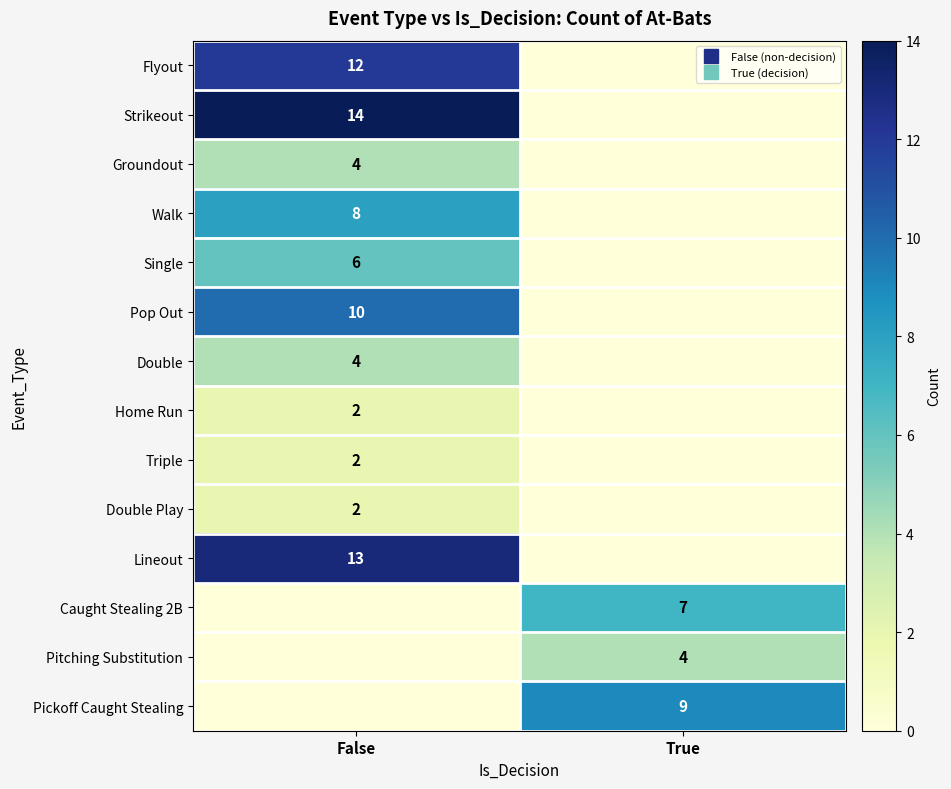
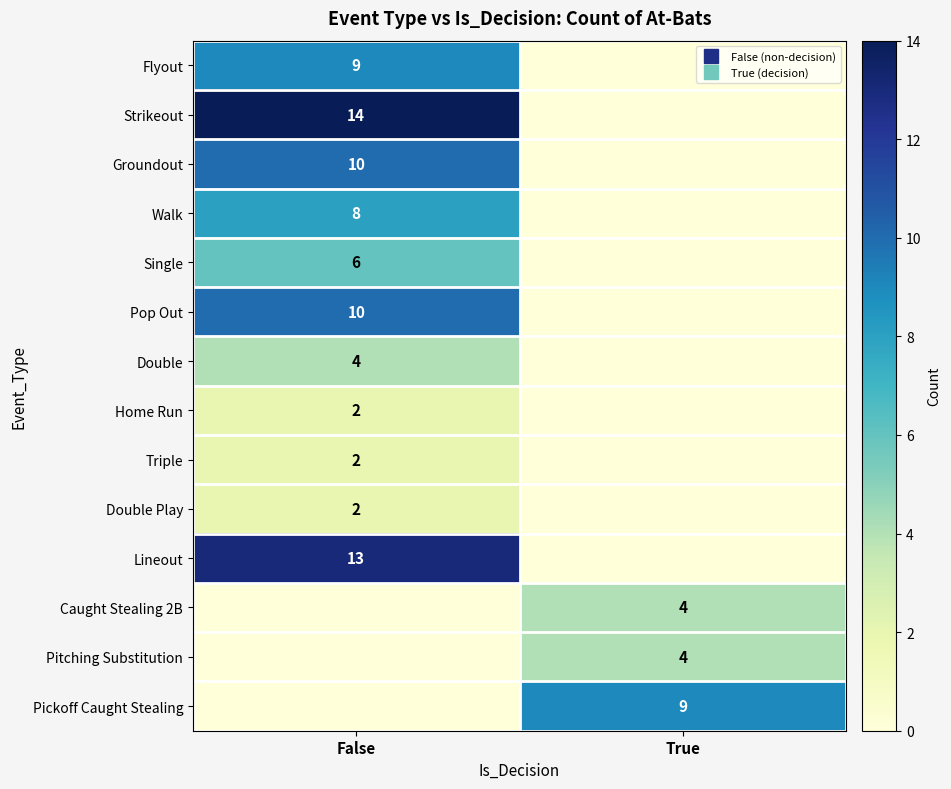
Flyout, False: 12 -> 9
Groundout, False: 4 -> 10
Caught Stealing 2B, True: 7 -> 4
